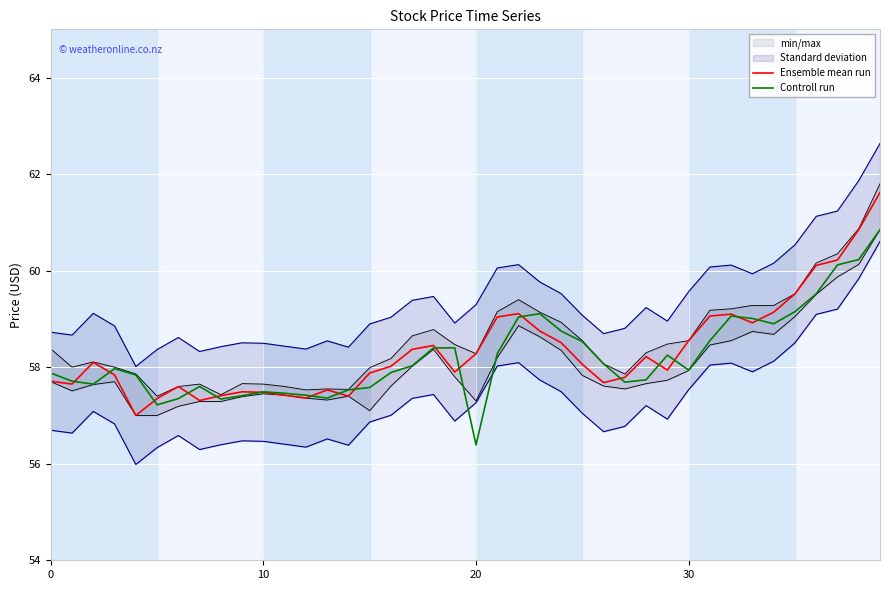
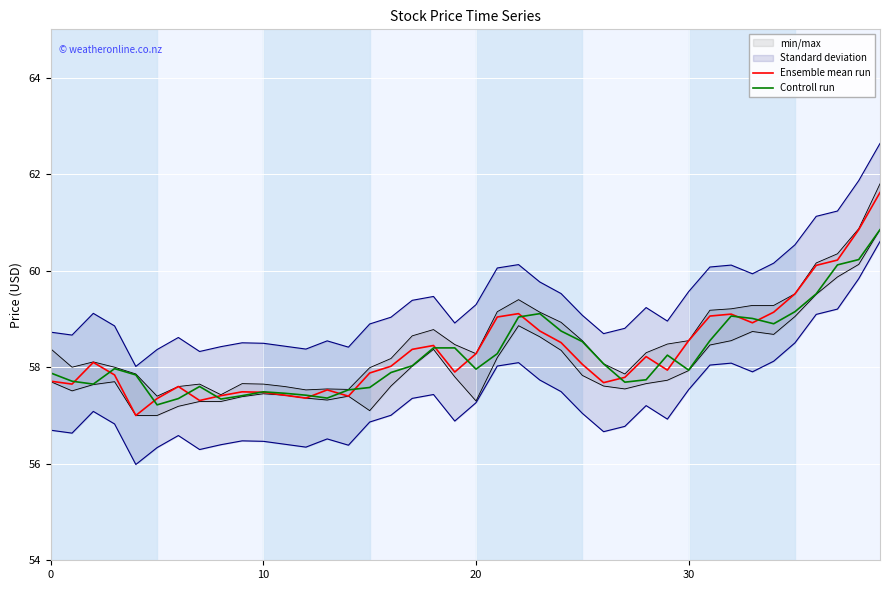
Controll run, 20: 56.4 -> 58.0
